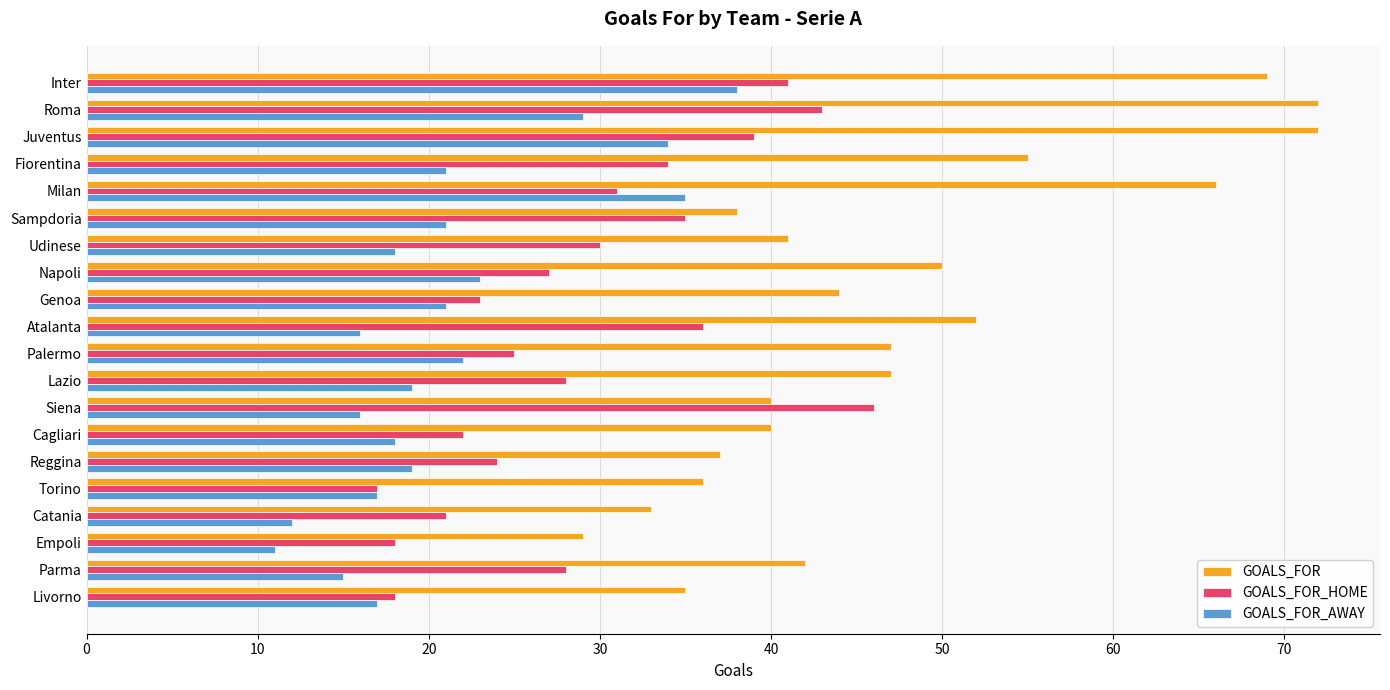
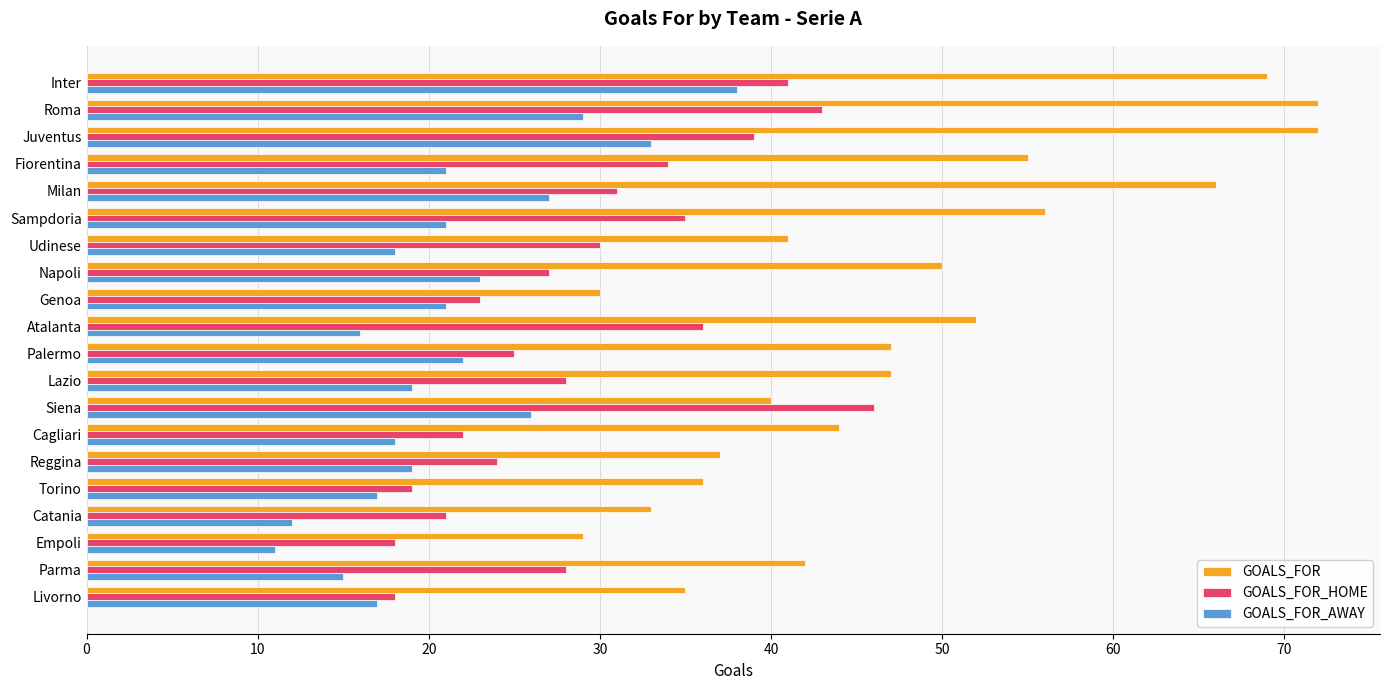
GOALS_FOR_AWAY, Juventus: 34 -> 33
GOALS_FOR_AWAY, Milan: 35 -> 27
GOALS_FOR, Sampdoria: 38 -> 56
GOALS_FOR, Genoa: 44 -> 30
GOALS_FOR_AWAY, Siena: 16 -> 26
GOALS_FOR, Cagliari: 40 -> 44
GOALS_FOR_HOME, Torino: 17 -> 19
